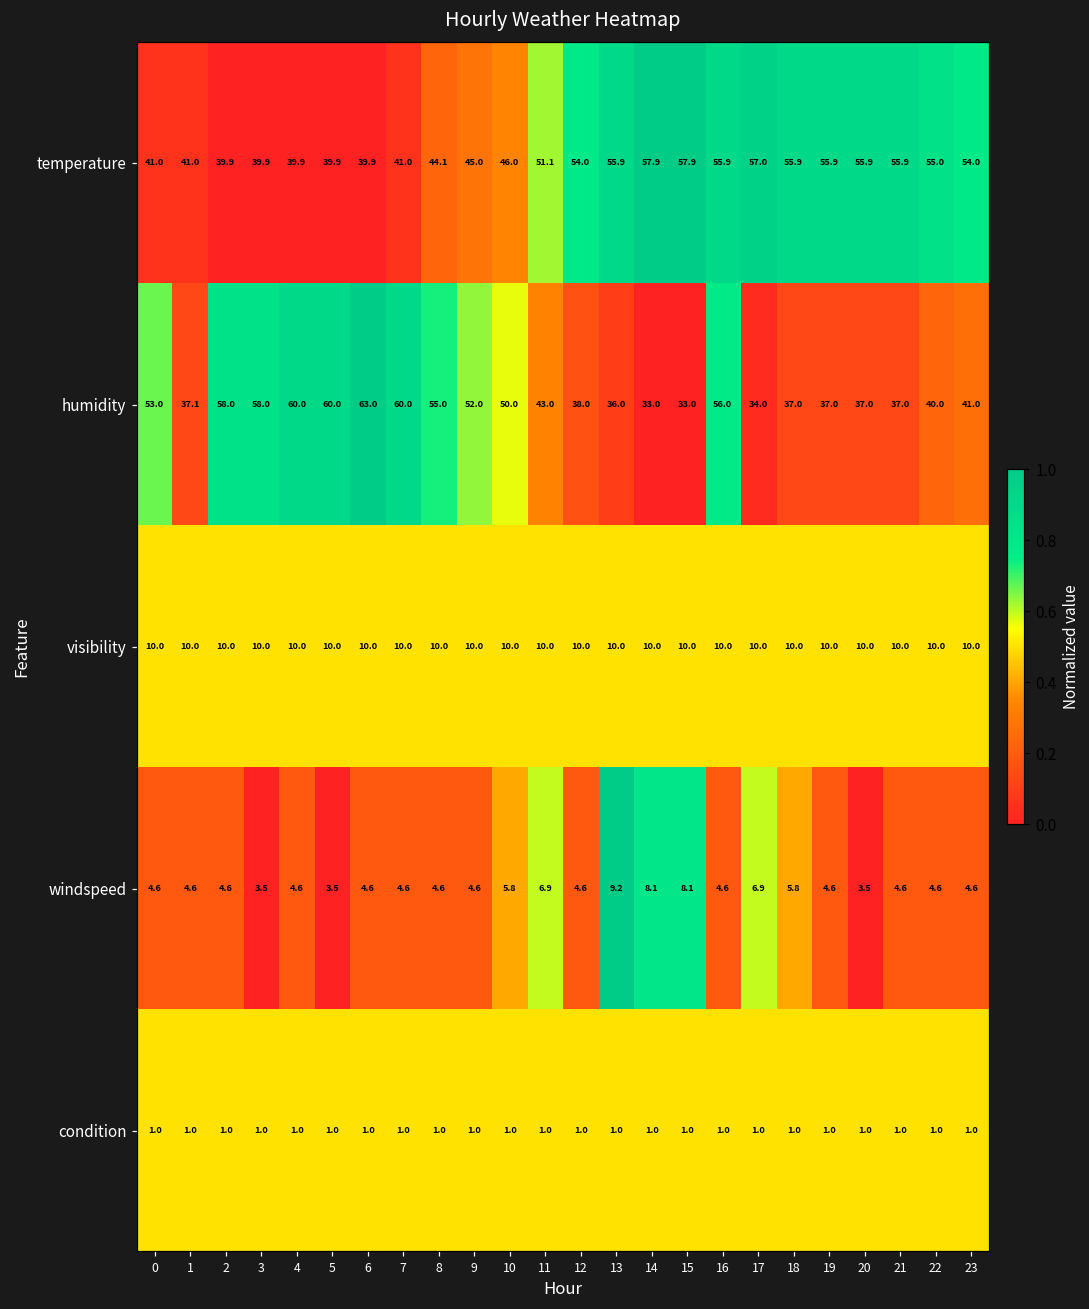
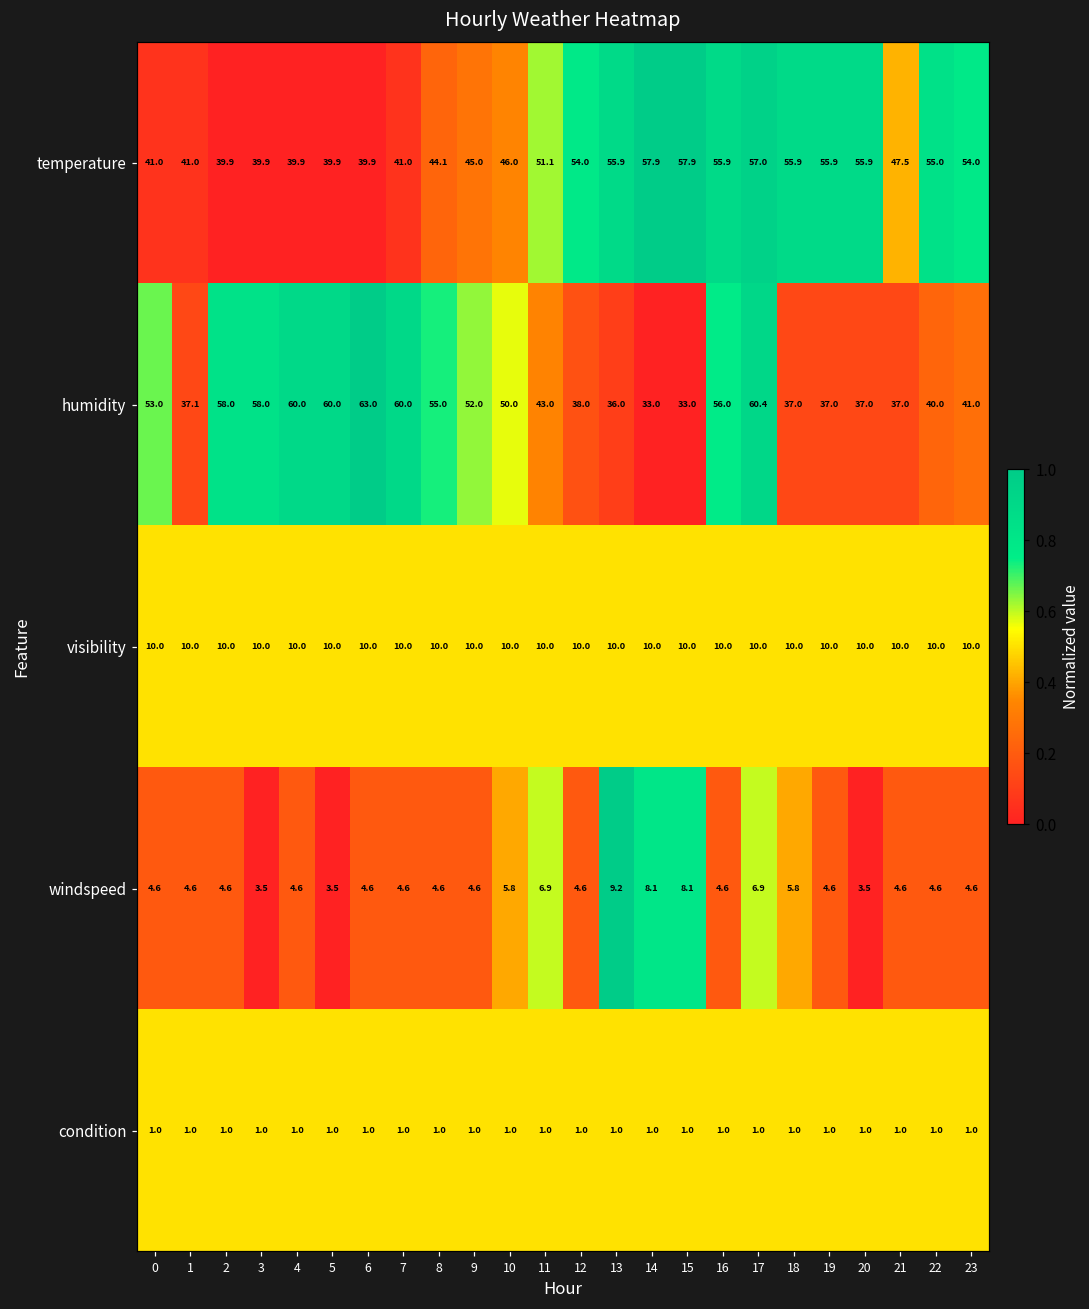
temperature, 21: 55.9 -> 47.5
humidity, 17: 34.0 -> 60.4
